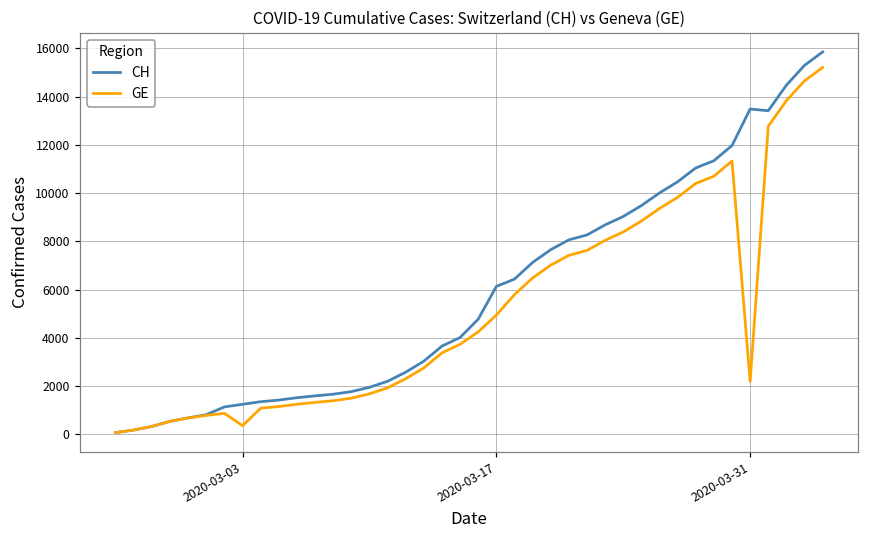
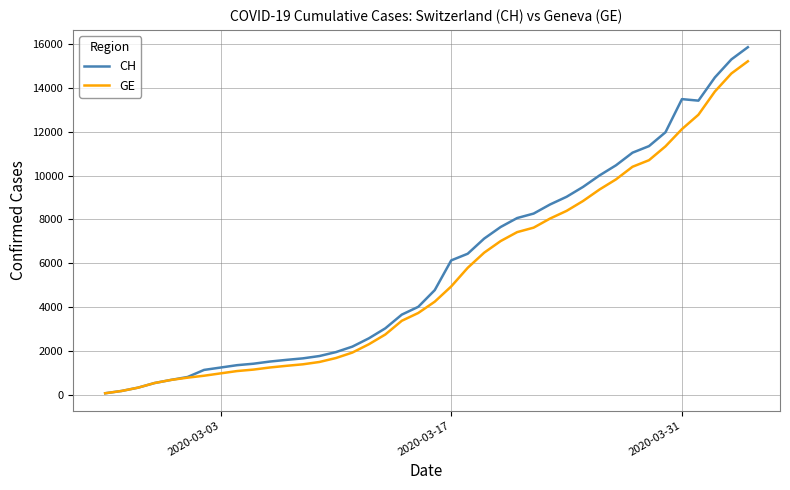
GE, 2020-03-03: 400 -> 1000
GE, 2020-03-31: 2200 -> 12100
